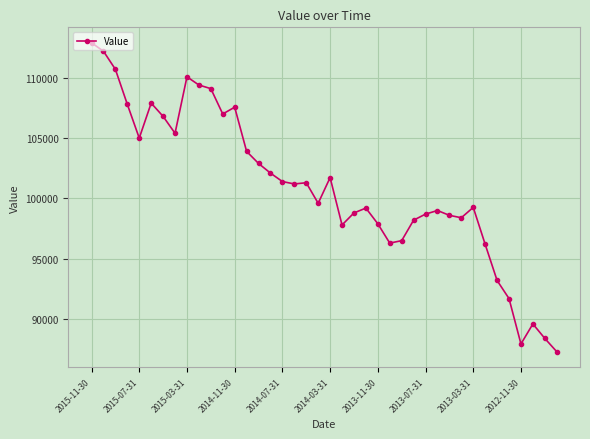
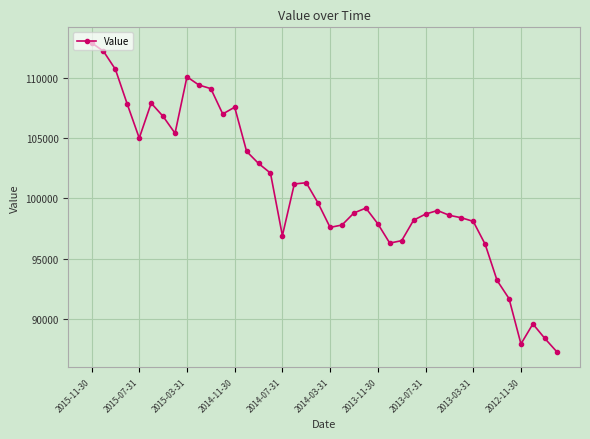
2014-07-31: 101400 -> 96900
2014-03-31: 101700 -> 97600
2013-03-31: 99300 -> 98100
